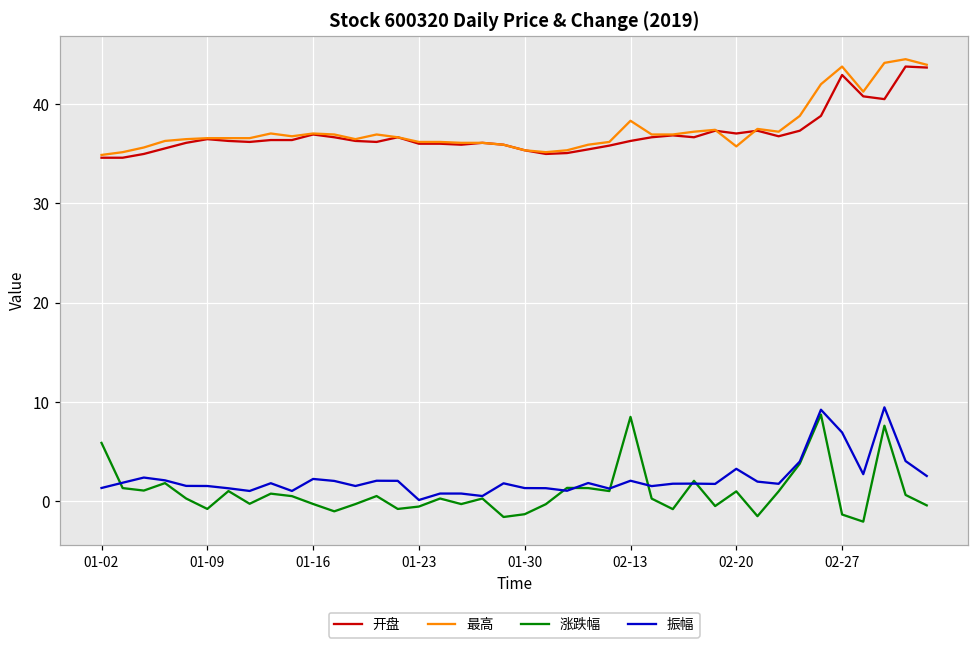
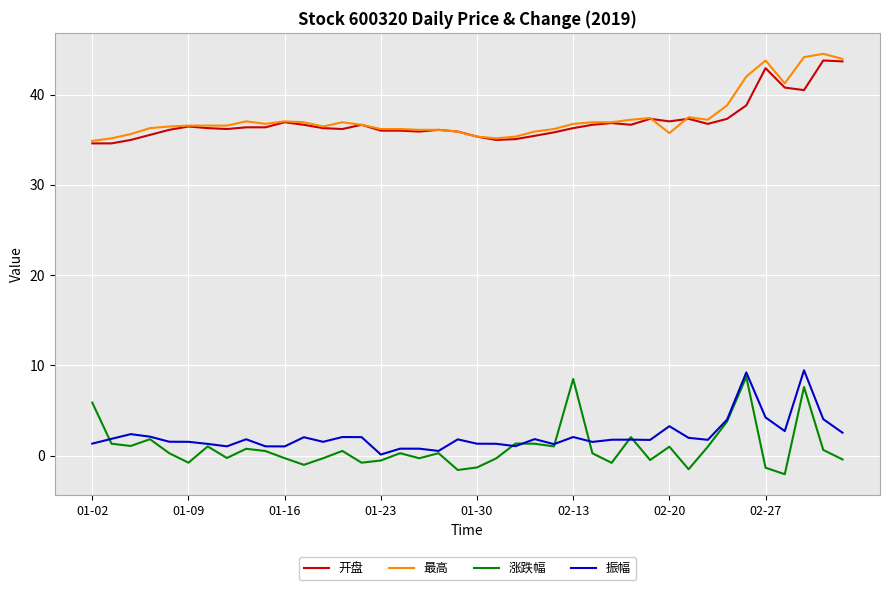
振幅, 01-16: 2 -> 1
最高, 02-13: 38 -> 37
振幅, 02-27: 7 -> 4
